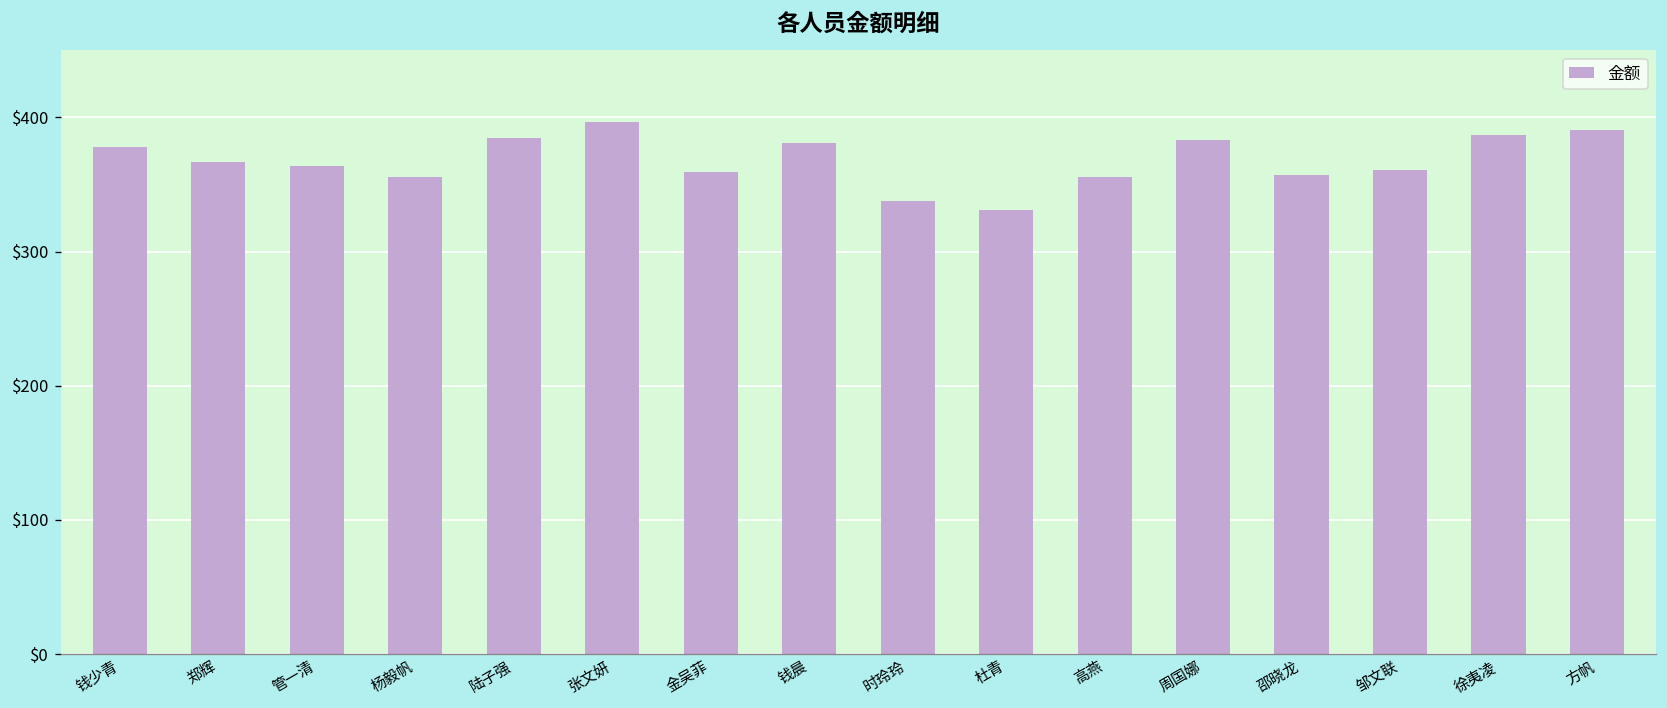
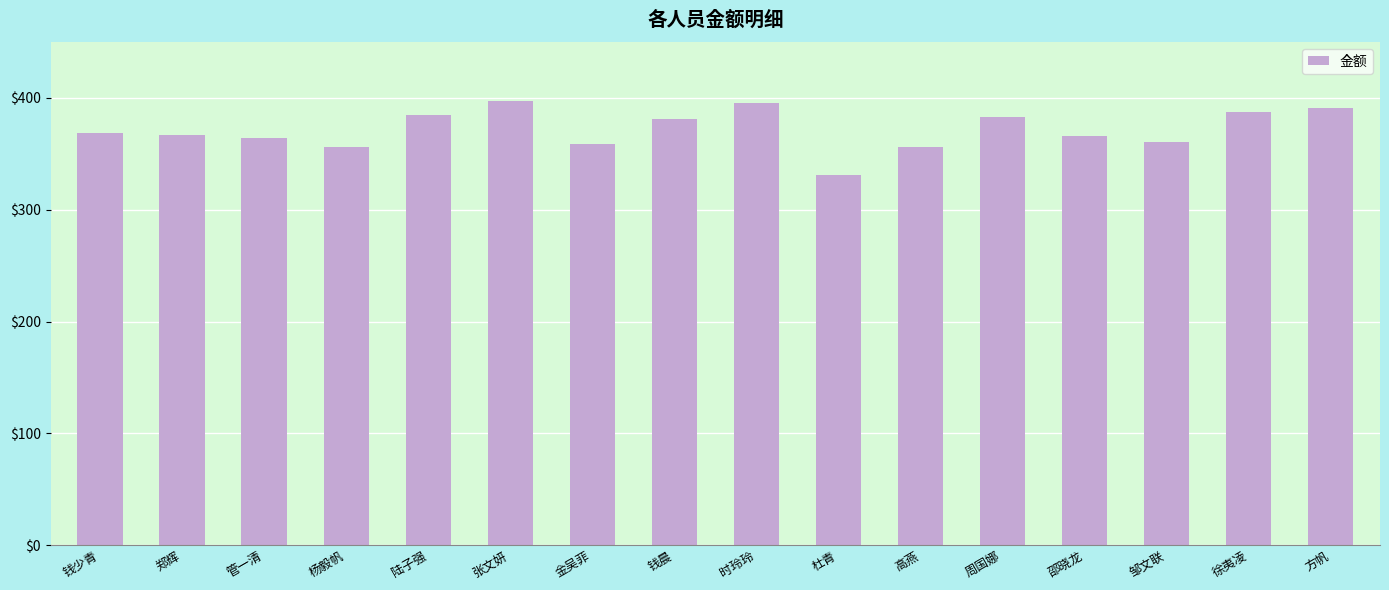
钱少青: $378 -> $369
时玲玲: $338 -> $395
邵晓龙: $357 -> $366
